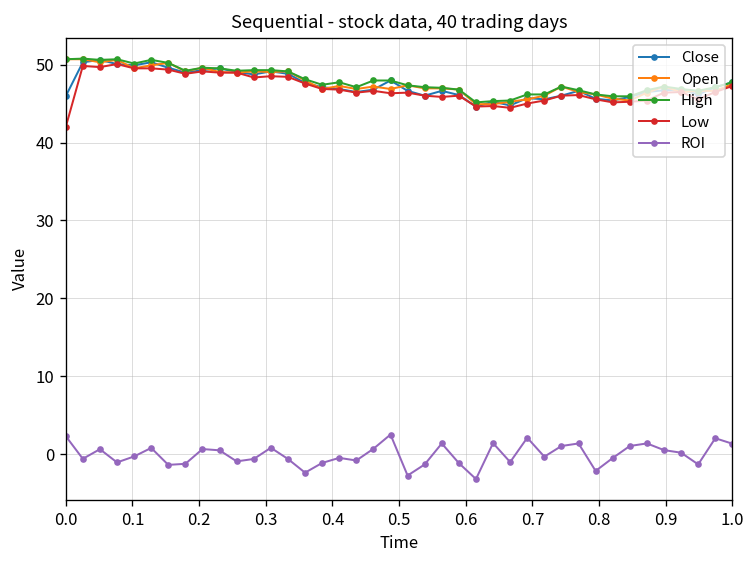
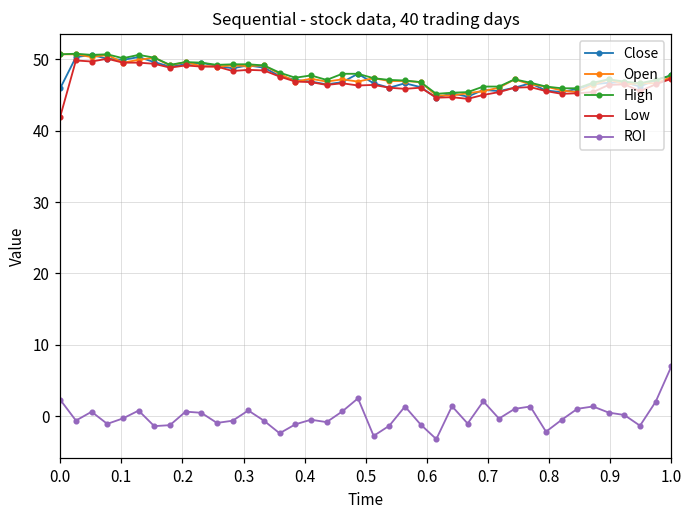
ROI, 1.0: 1 -> 7
